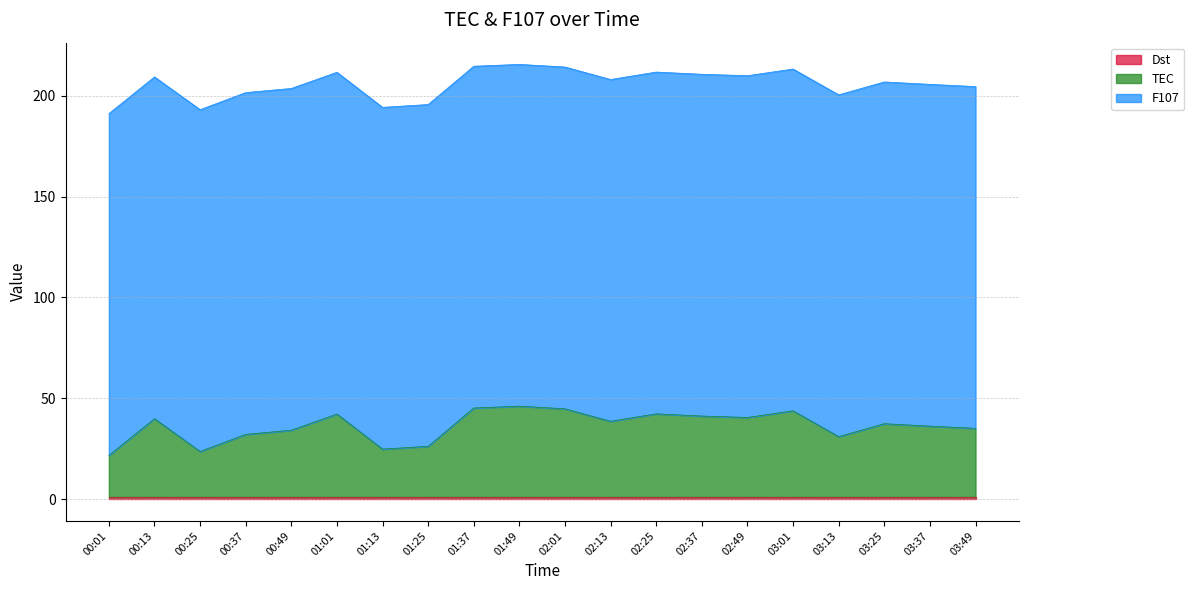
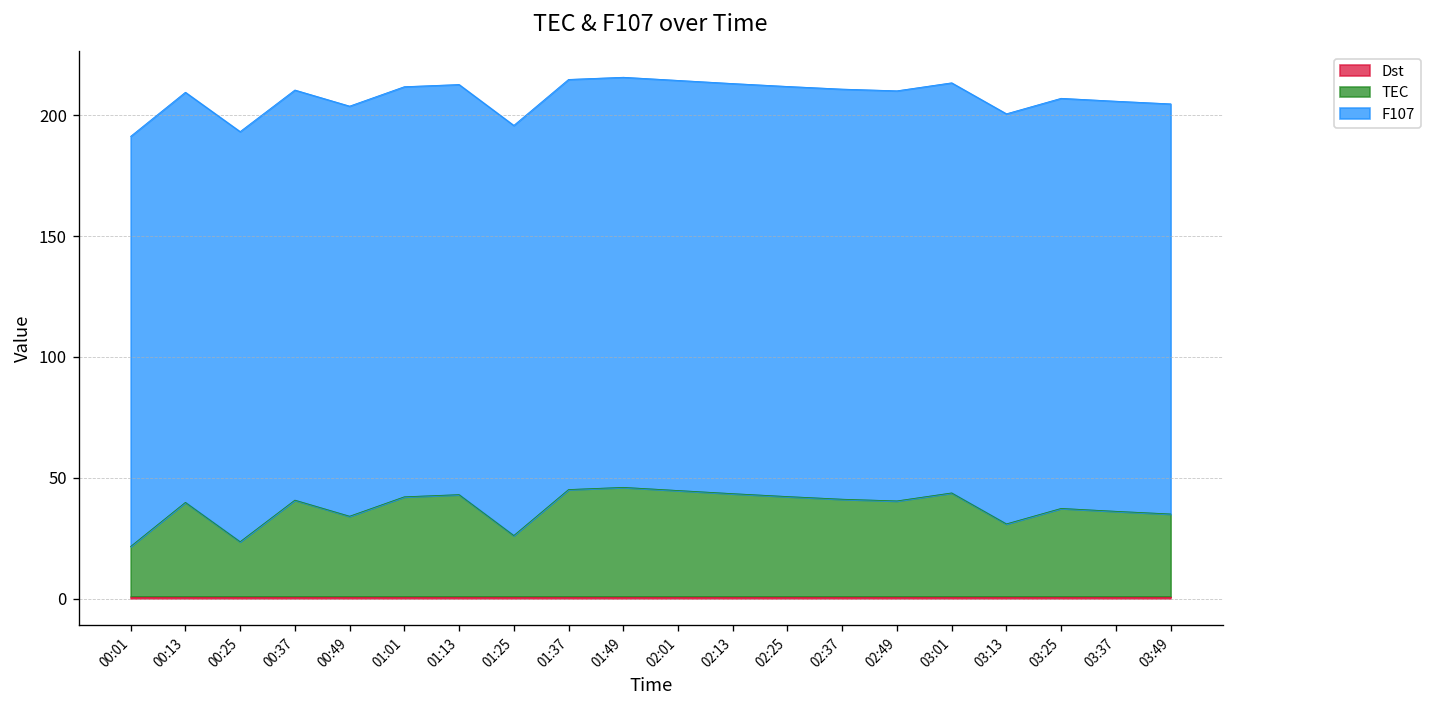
TEC, 00:37: 32 -> 41
TEC, 01:13: 25 -> 43
TEC, 02:13: 39 -> 44
